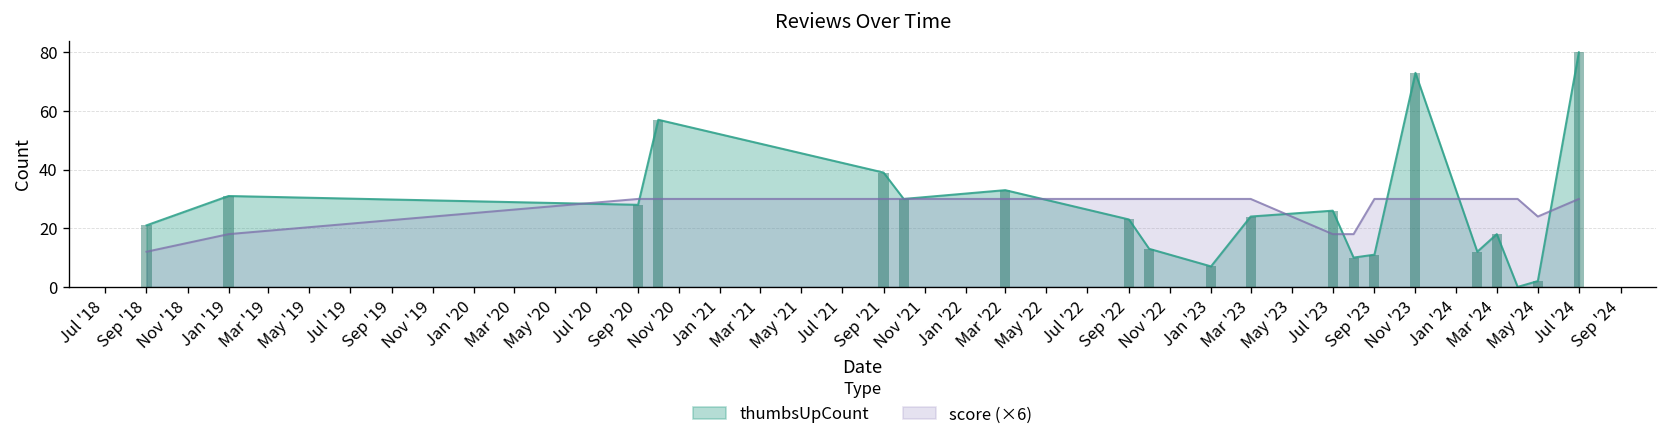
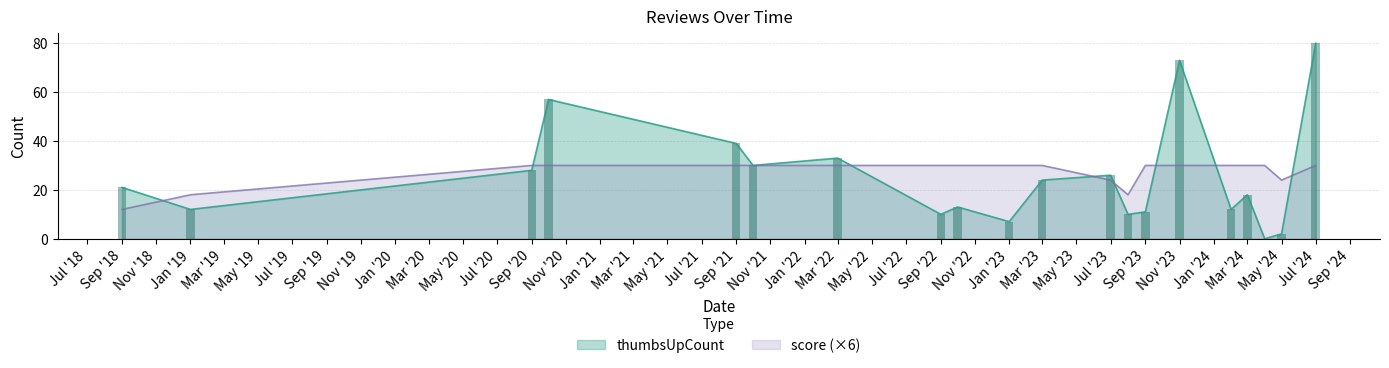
thumbsUpCount, Jan '19: 31 -> 12
thumbsUpCount, Sep '22: 23 -> 10
score (×6), Jul '23: 18 -> 24
